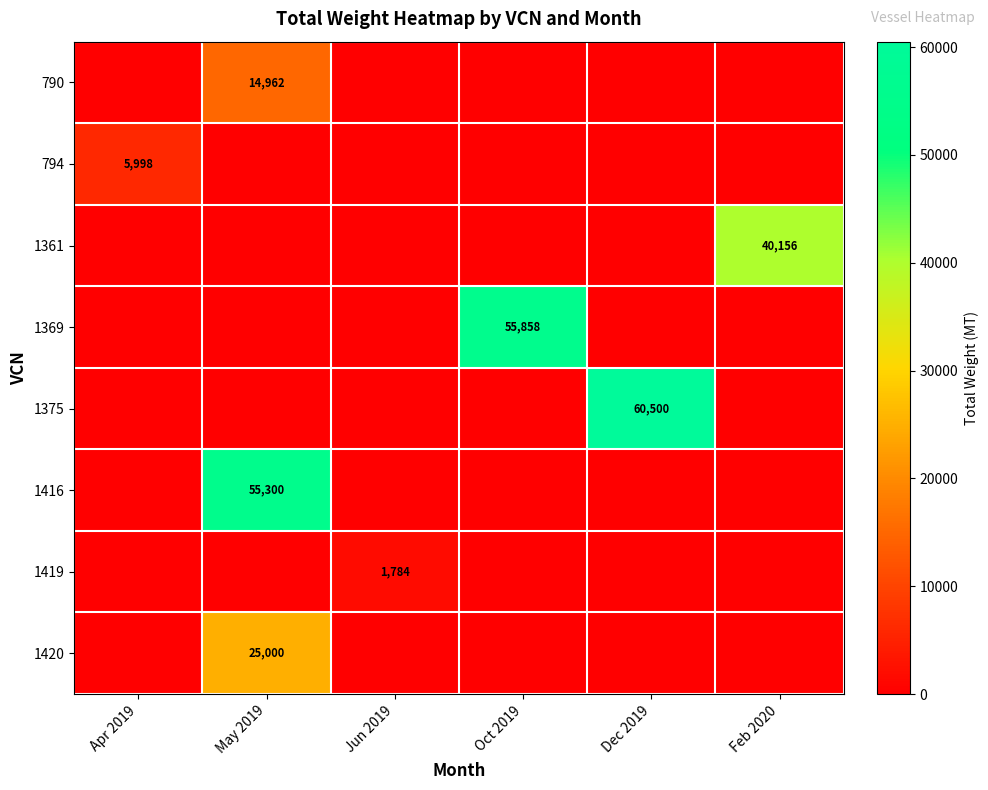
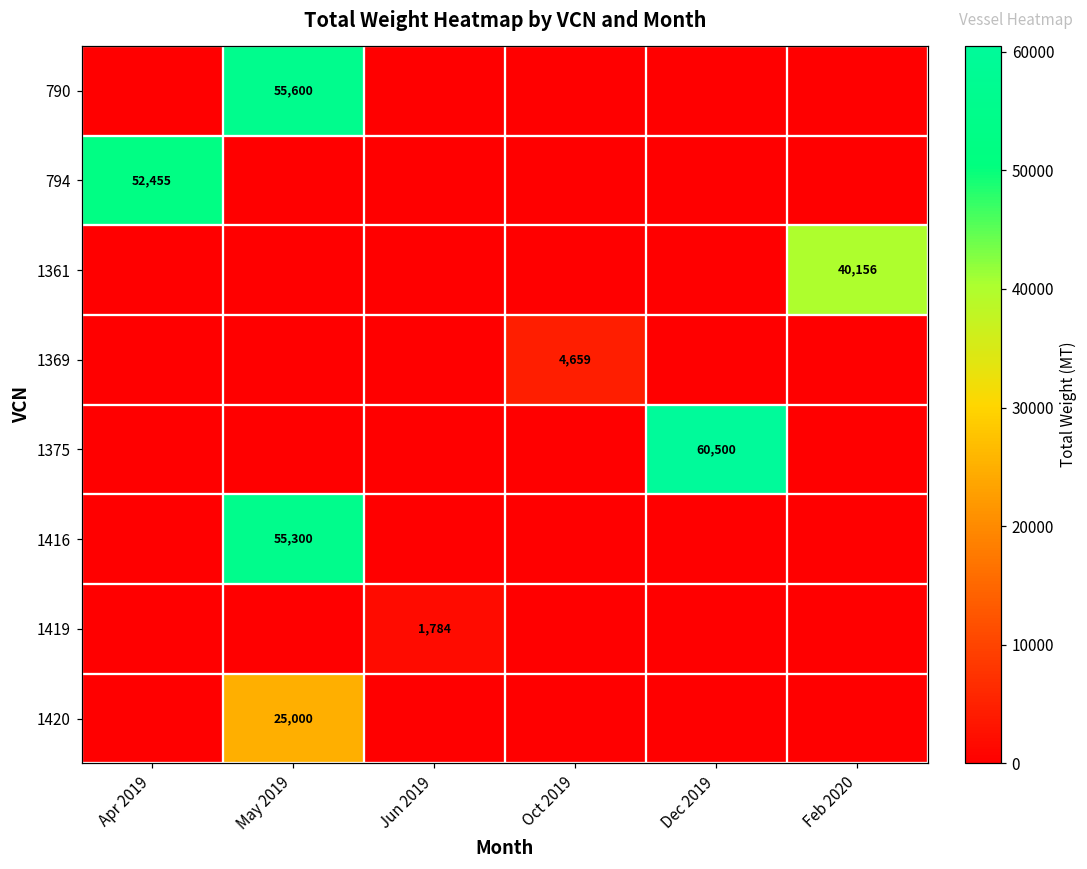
790, May 2019: 14,962 -> 55,600
794, Apr 2019: 5,998 -> 52,455
1369, Oct 2019: 55,858 -> 4,659
